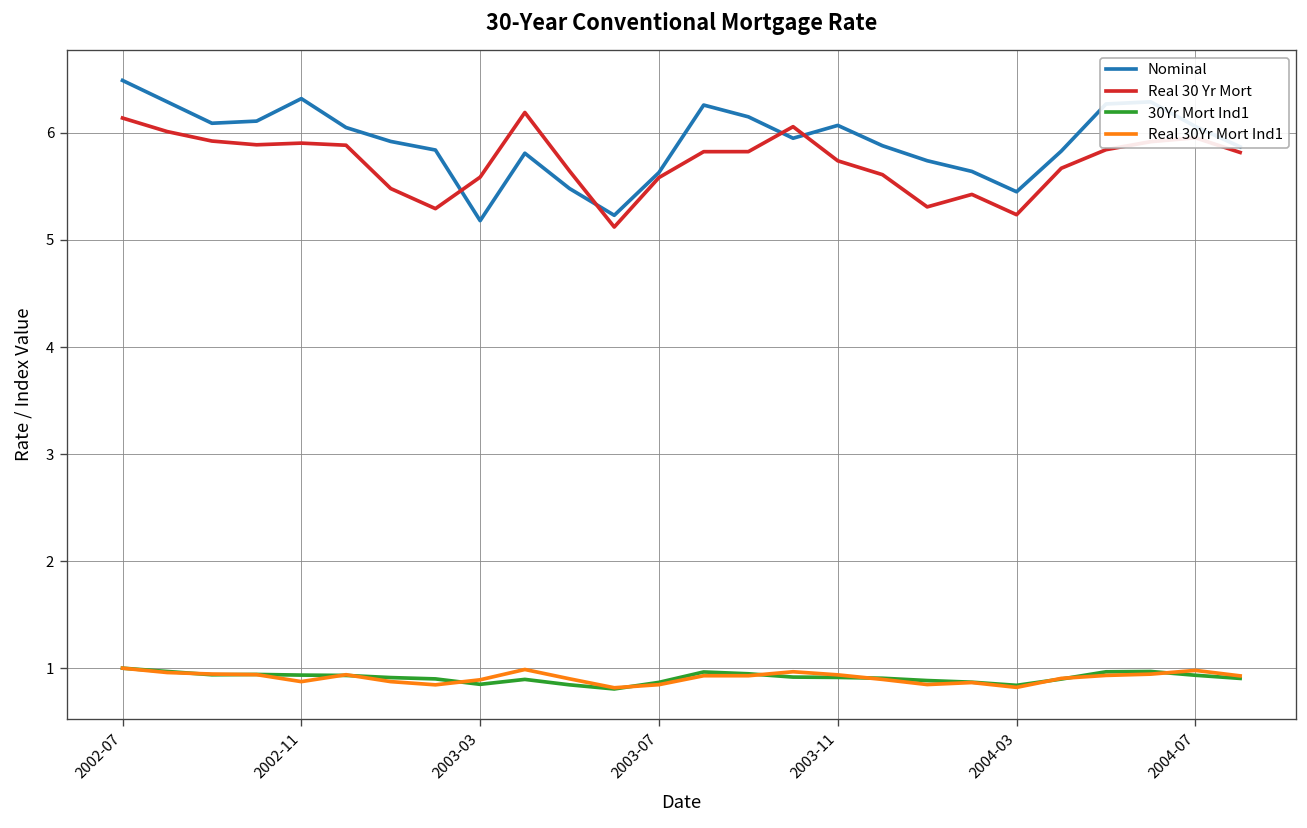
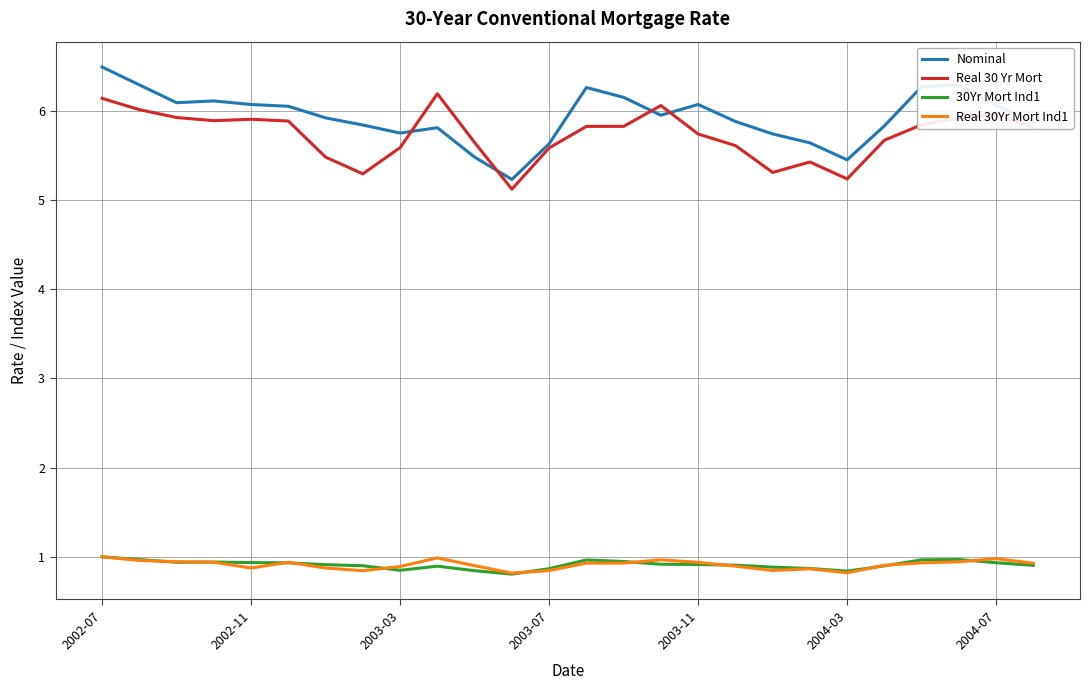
Nominal, 2002-11: 6.3 -> 6.1
Nominal, 2003-03: 5.2 -> 5.8
